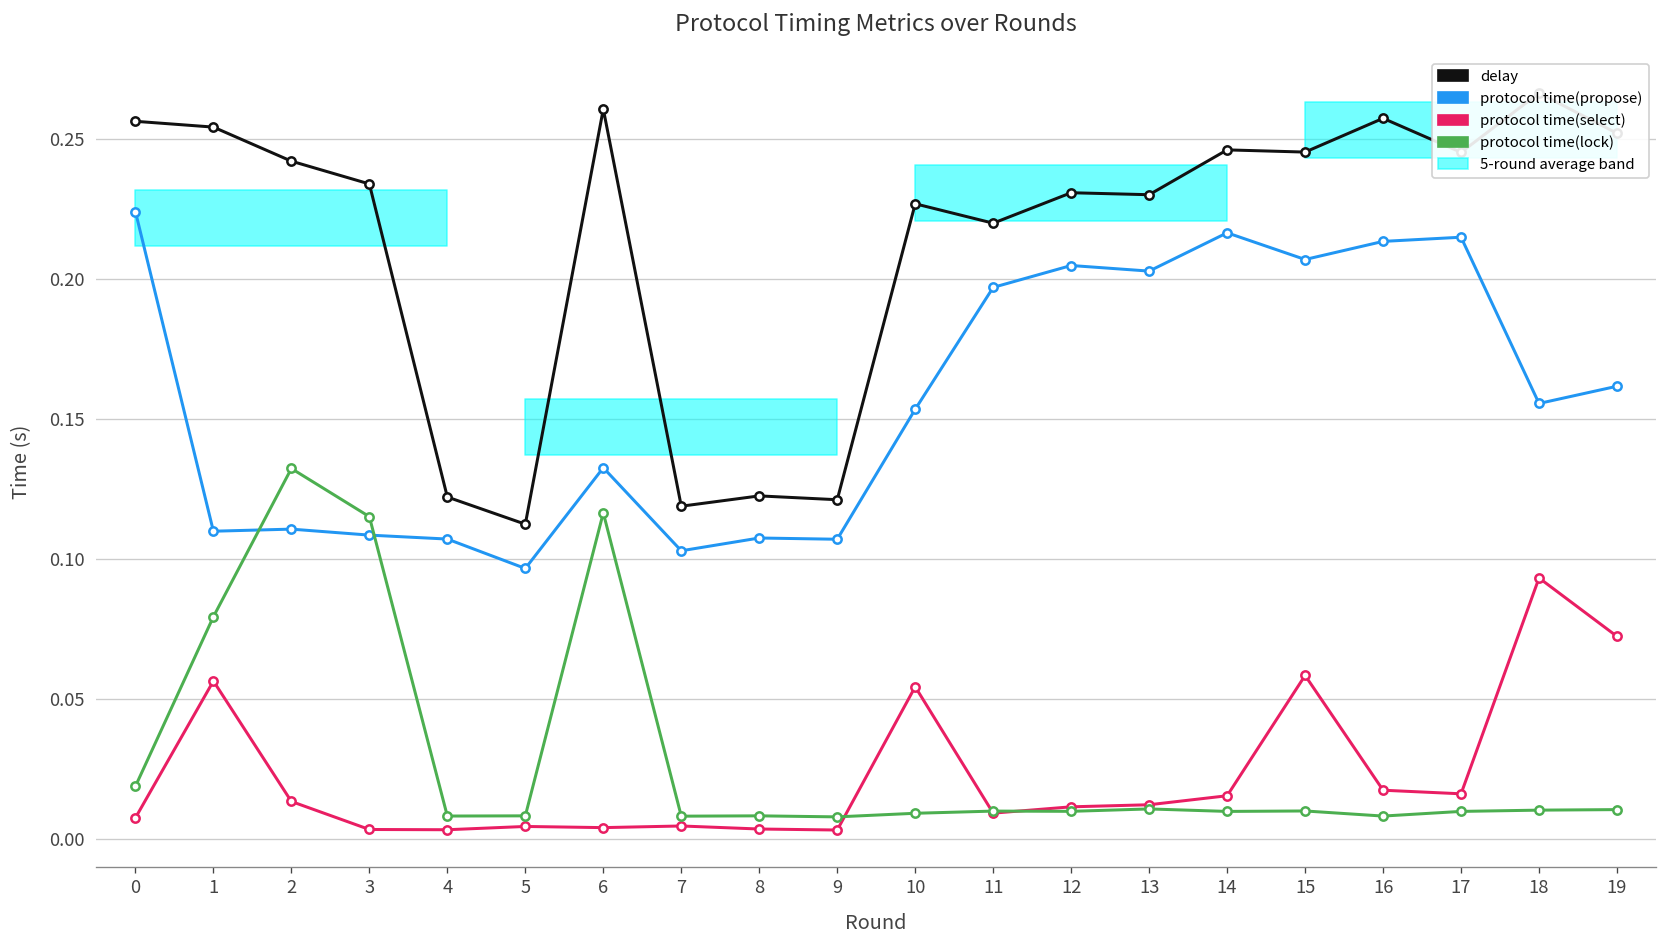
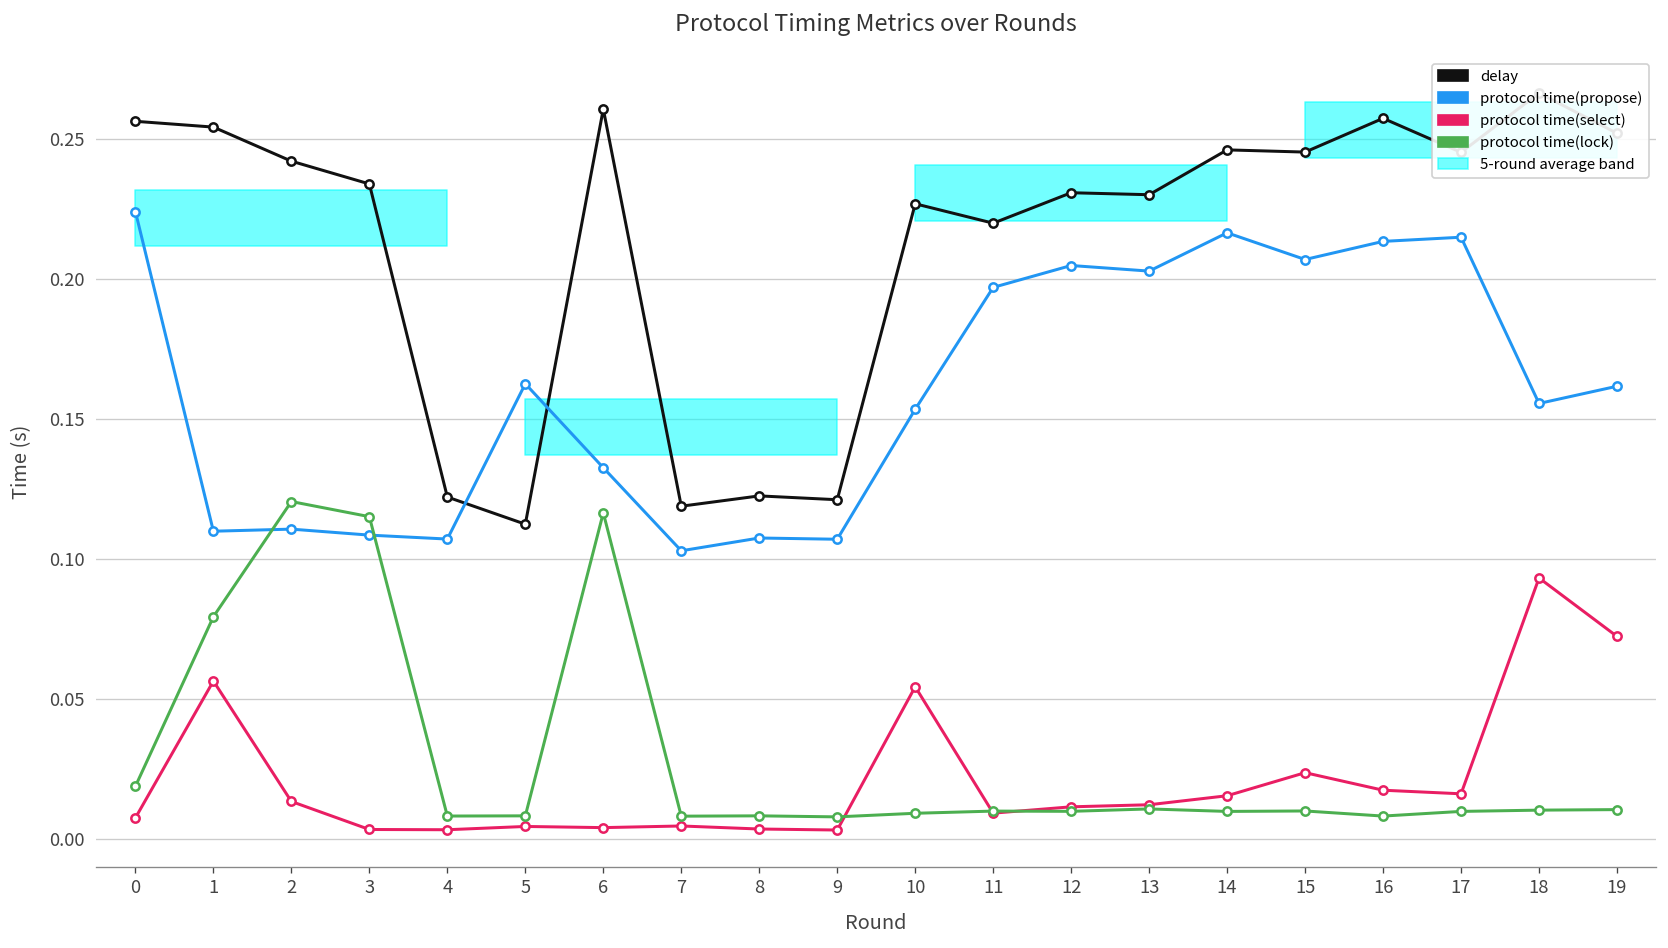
protocol time(lock), 2: 0.132 -> 0.121
protocol time(propose), 5: 0.097 -> 0.163
protocol time(select), 15: 0.058 -> 0.024
